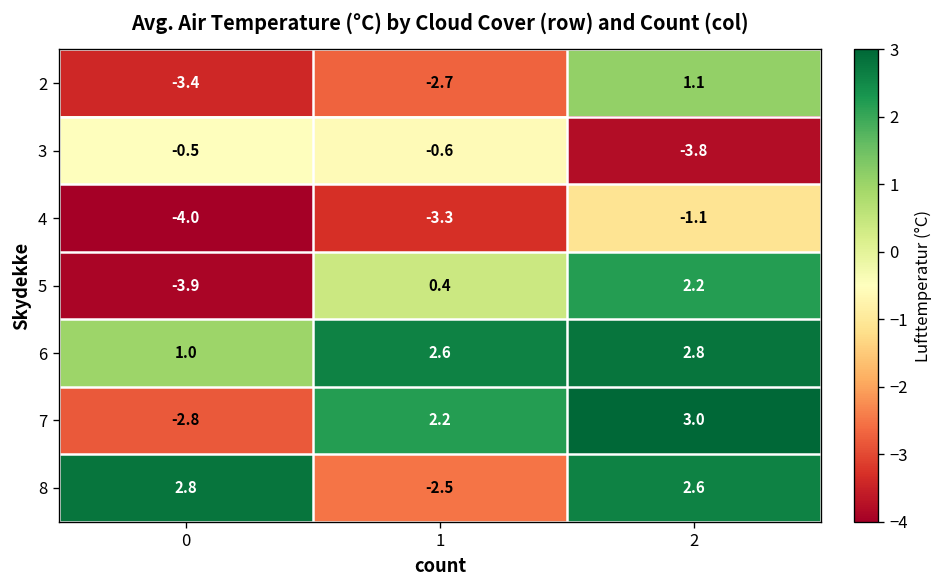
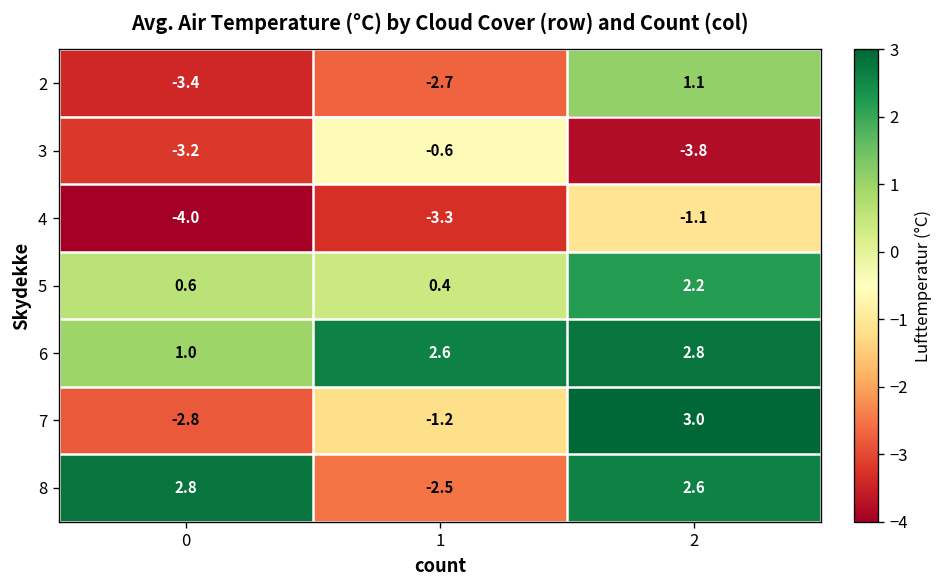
3, 0: -0.5 -> -3.2
5, 0: -3.9 -> 0.6
7, 1: 2.2 -> -1.2
